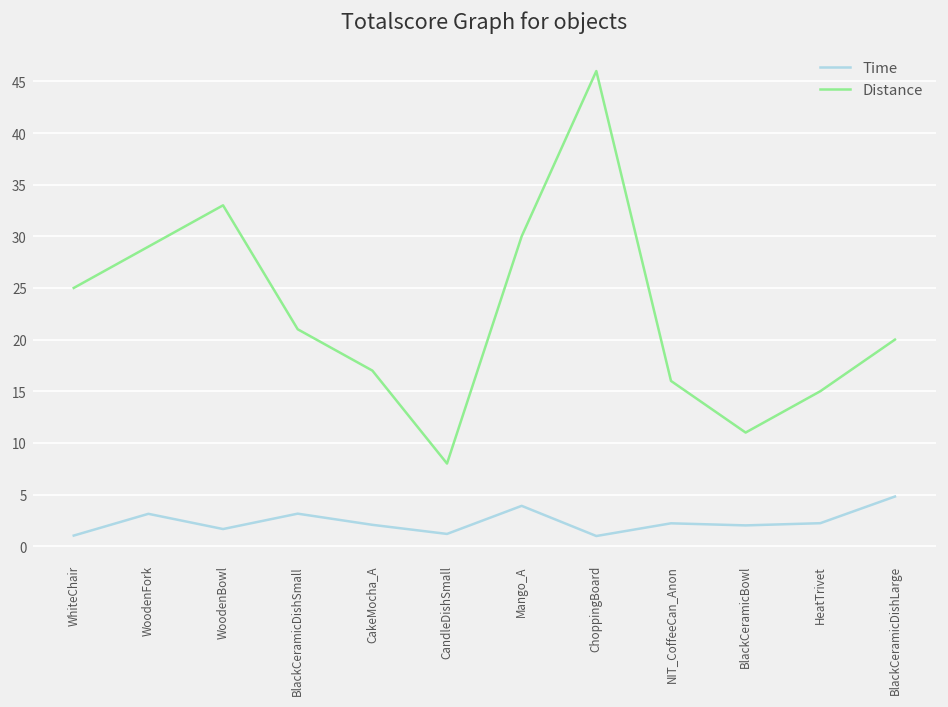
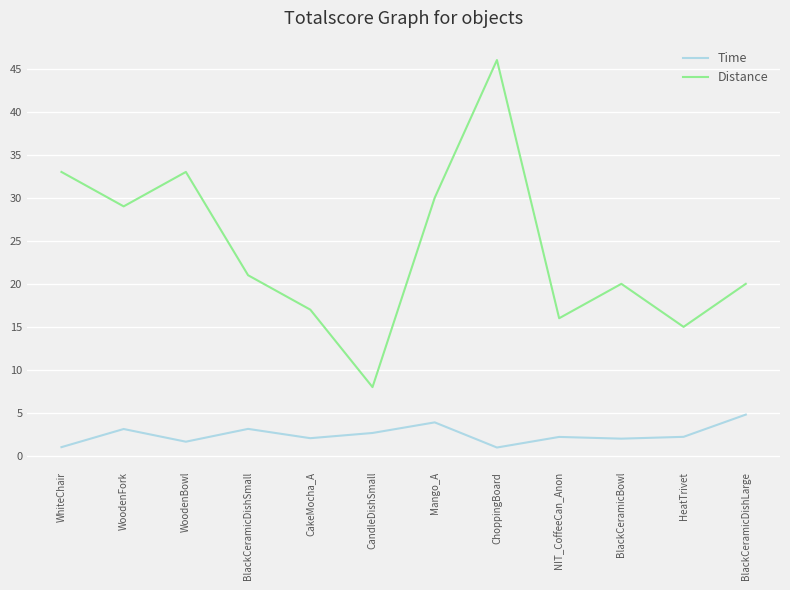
Distance, WhiteChair: 25 -> 33
Time, CandleDishSmall: 1 -> 3
Distance, BlackCeramicBowl: 11 -> 20
